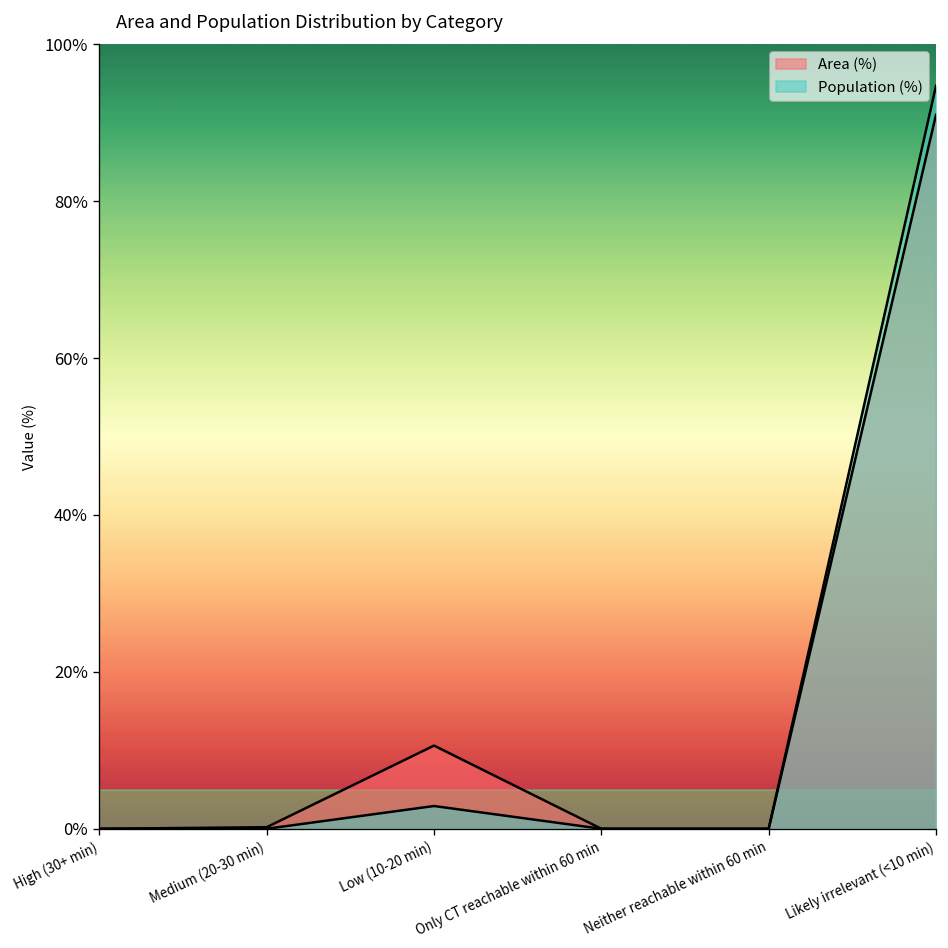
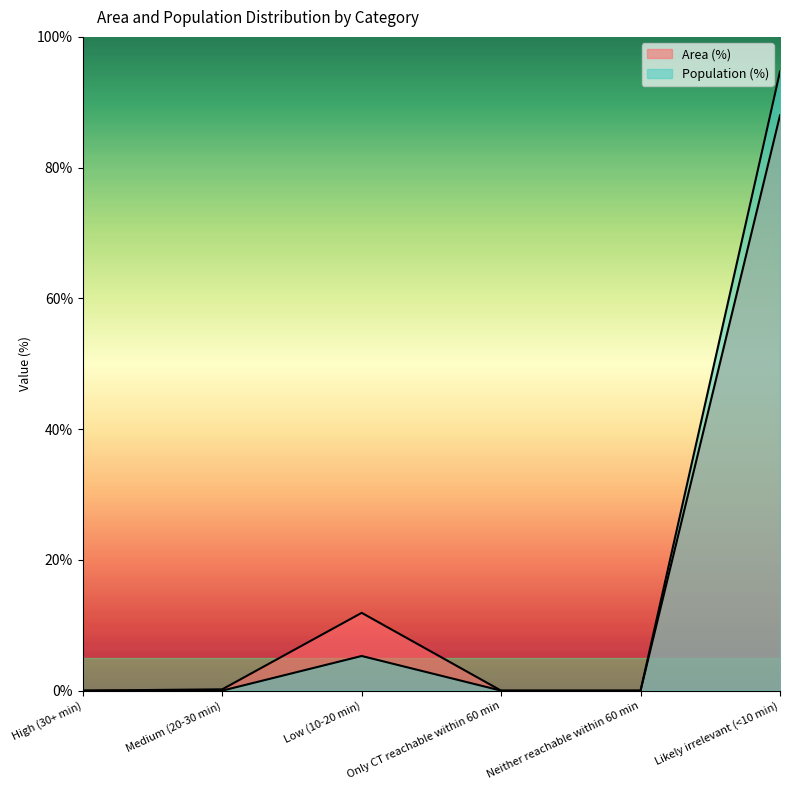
Area (%), Low (10-20 min): 11% -> 12%
Population (%), Low (10-20 min): 3% -> 5%
Area (%), Likely irrelevant (<10 min): 91% -> 88%
